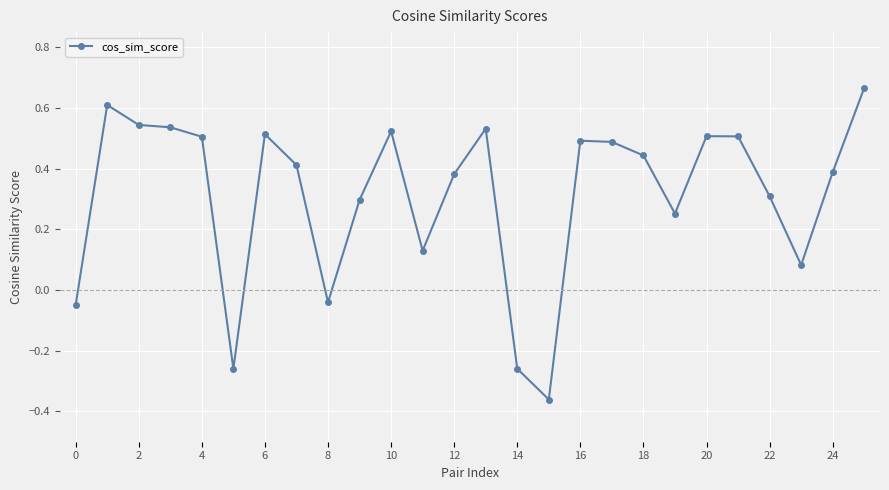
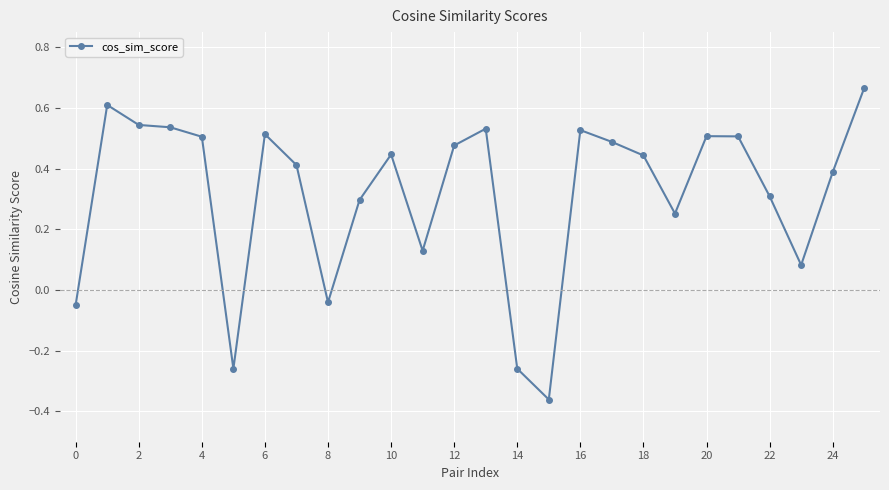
10: 0.52 -> 0.45
12: 0.38 -> 0.48
16: 0.49 -> 0.53
